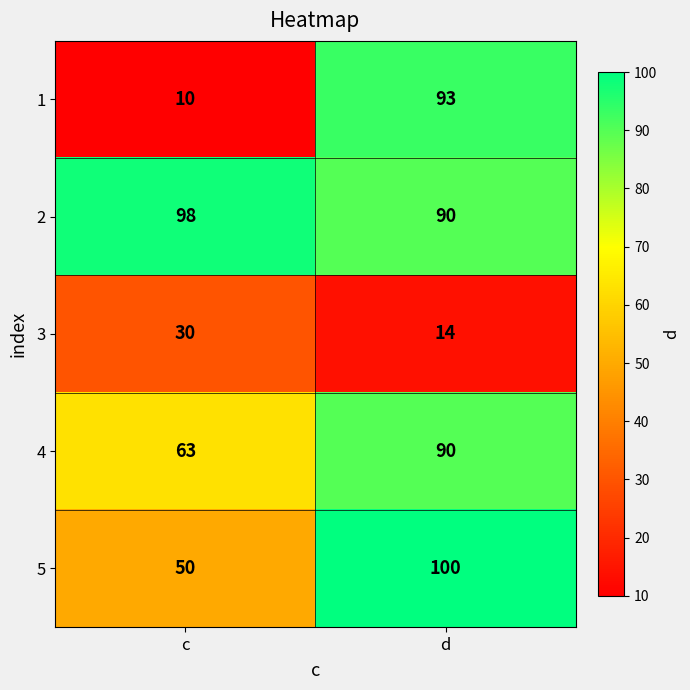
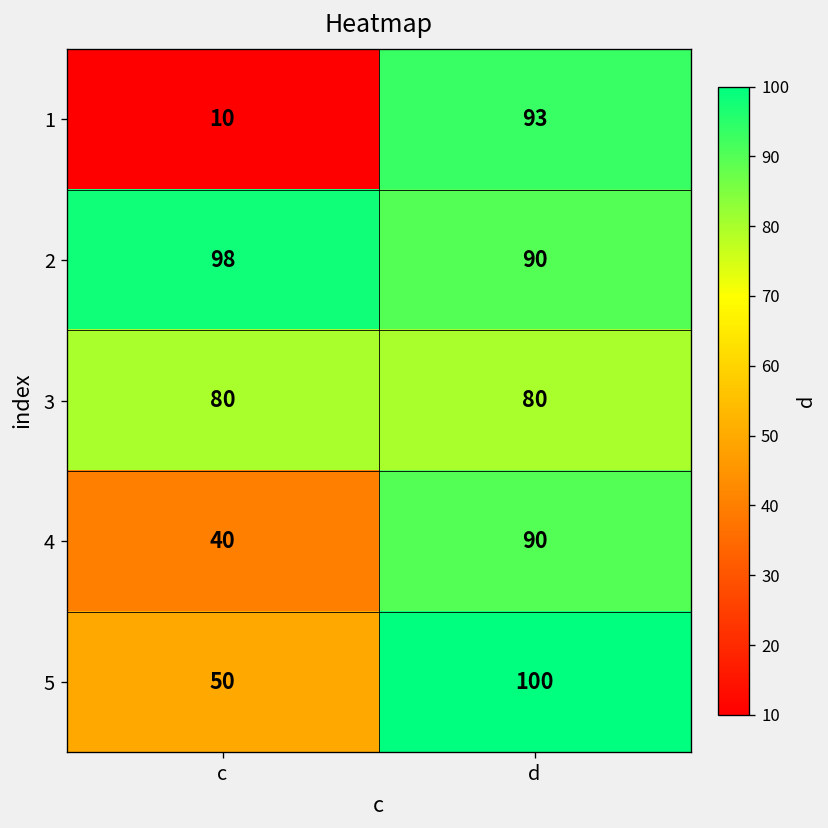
3, c: 30 -> 80
3, d: 14 -> 80
4, c: 63 -> 40
